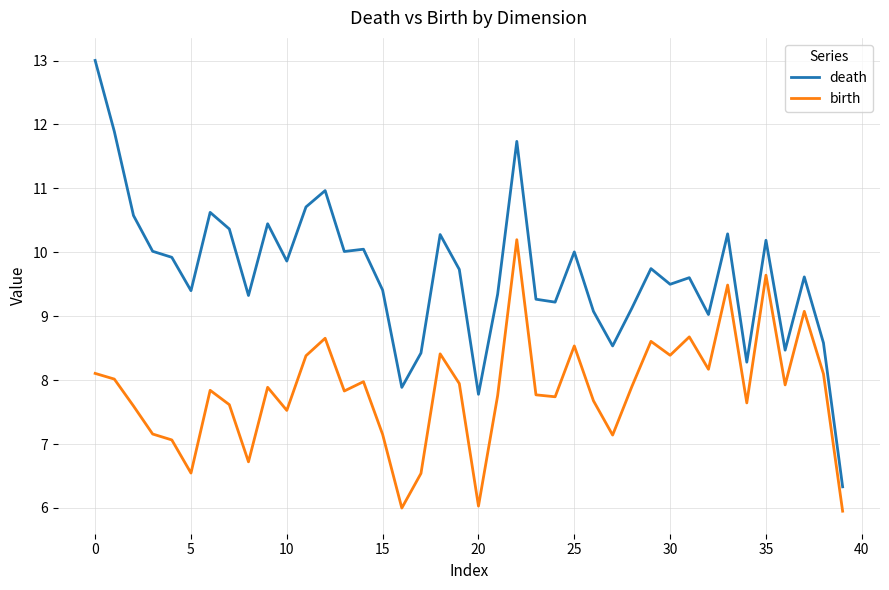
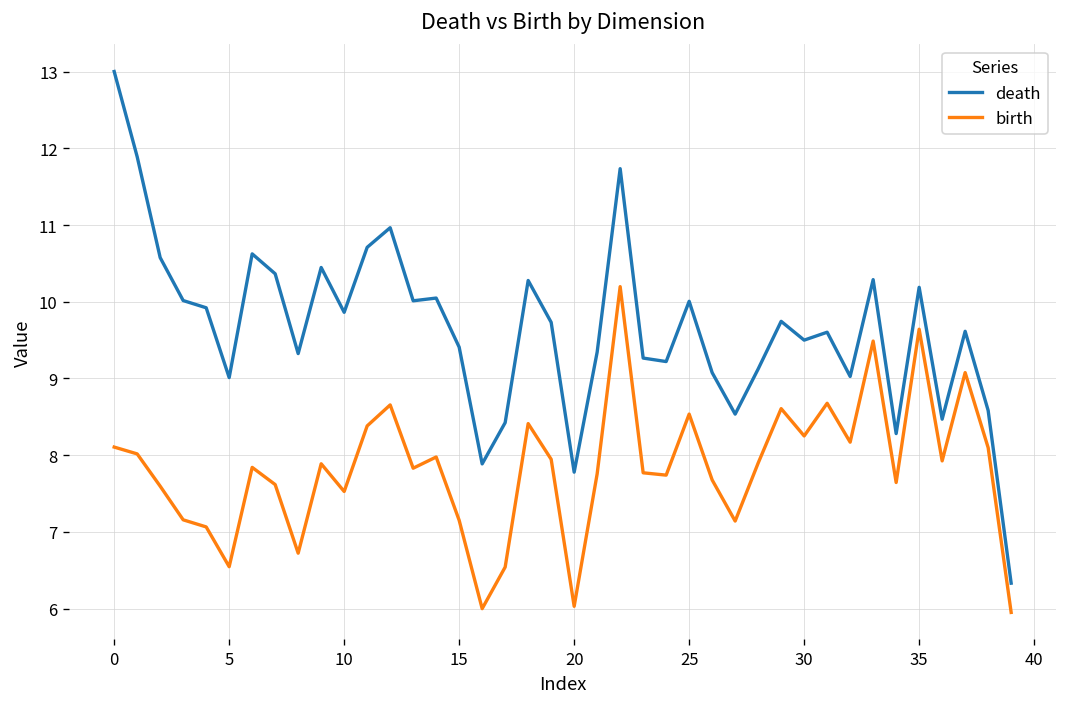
death, 5: 9.4 -> 9.0
birth, 30: 8.4 -> 8.2
